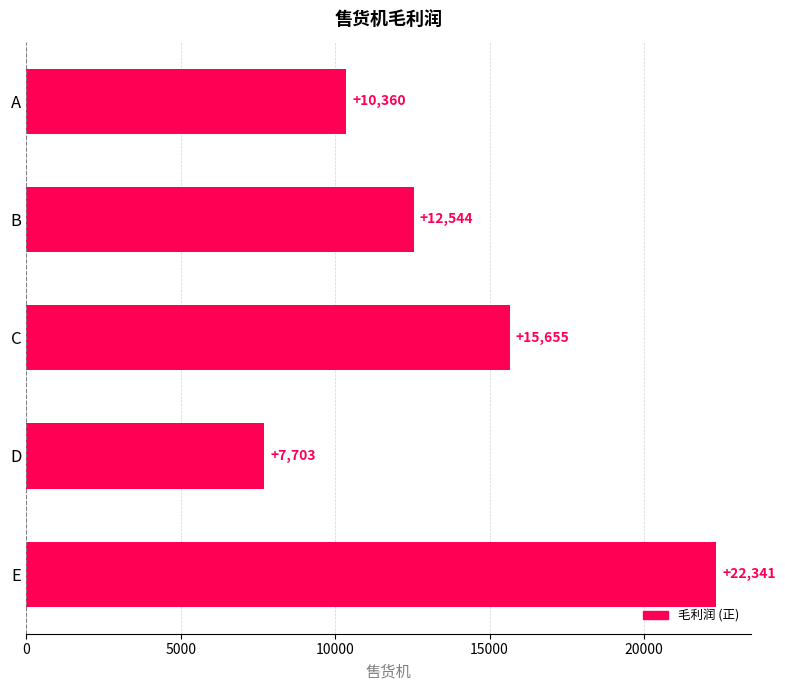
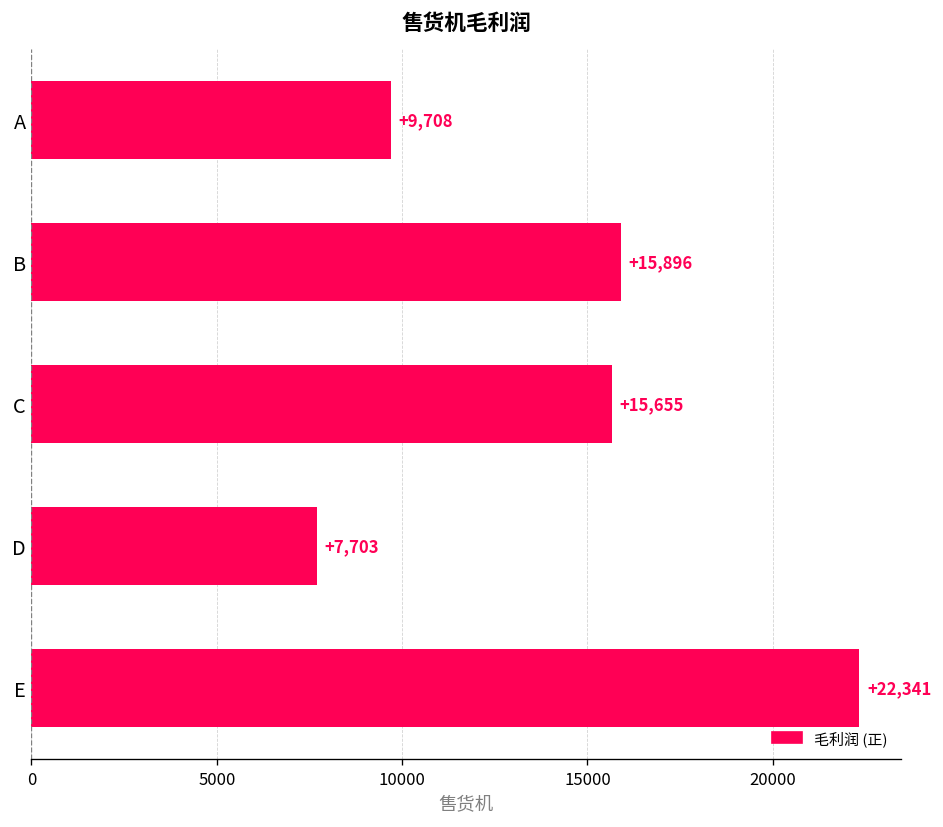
A: +10,360 -> +9,708
B: +12,544 -> +15,896
